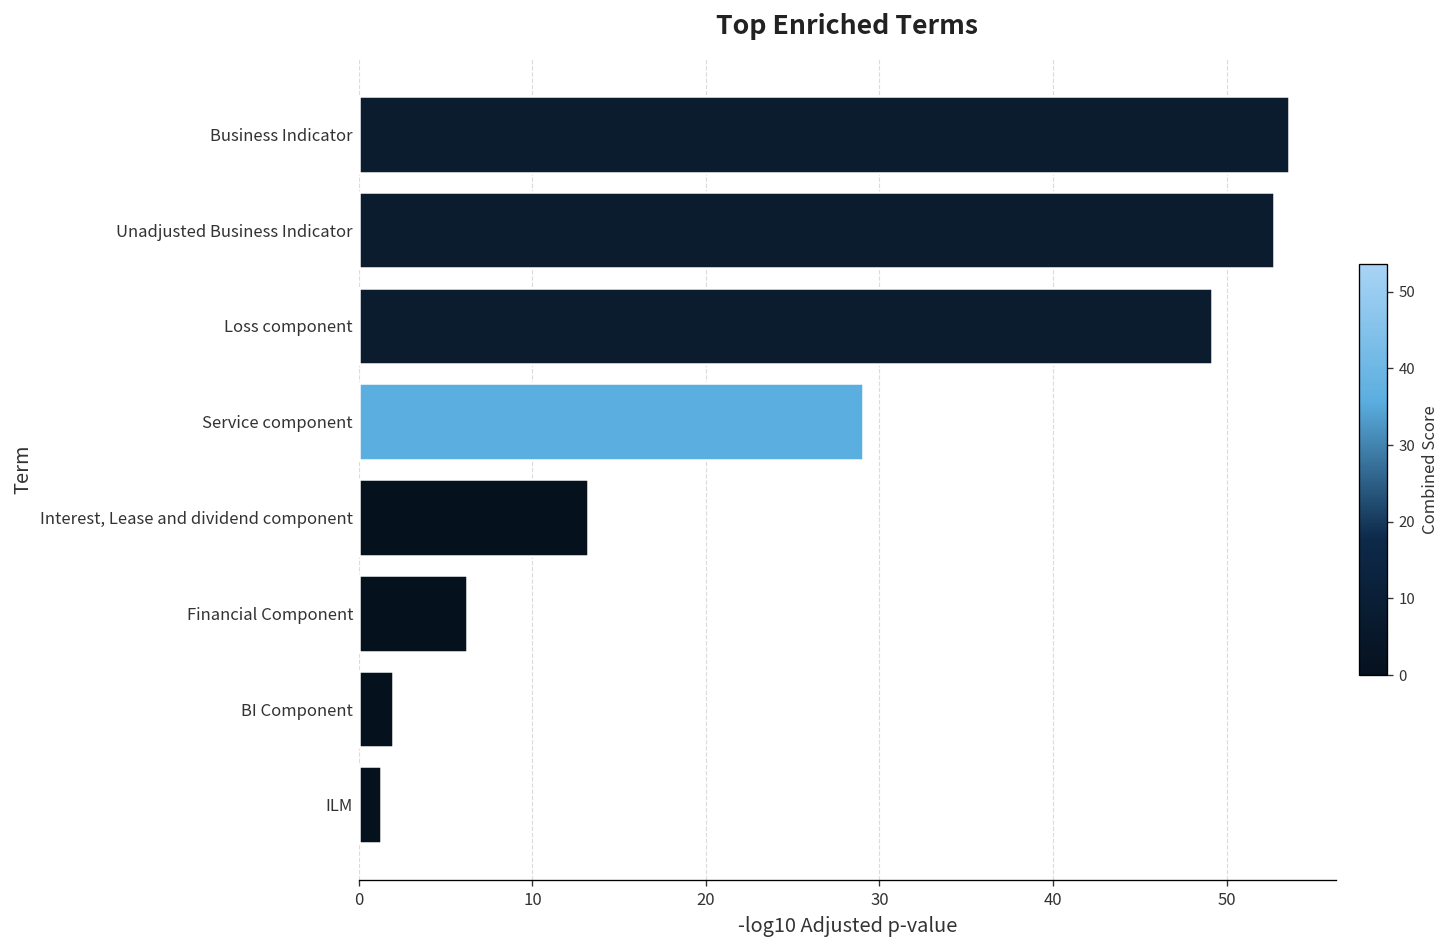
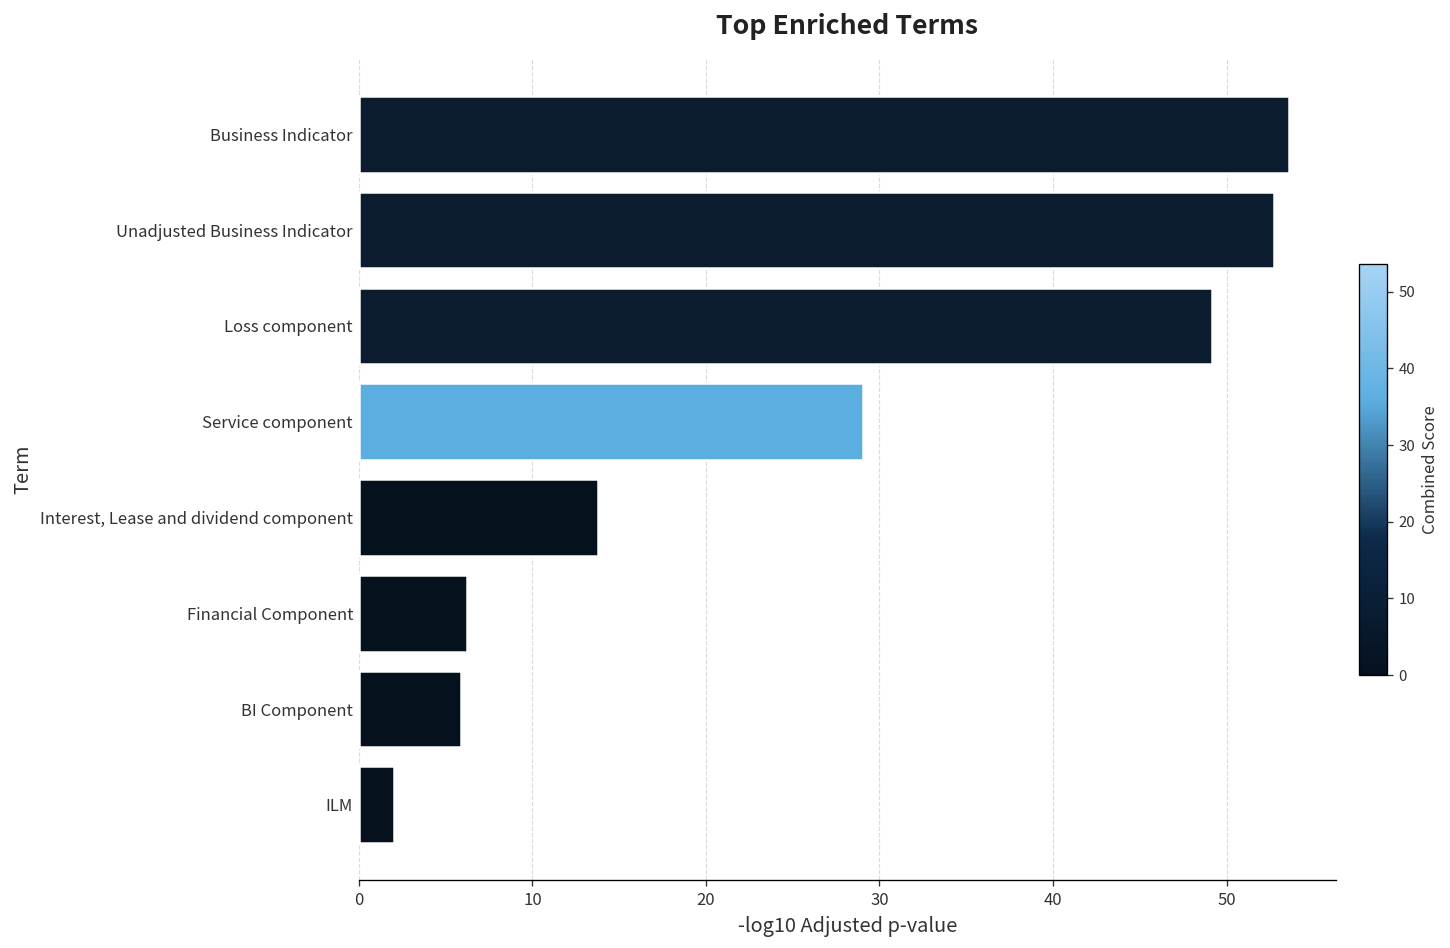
Interest, Lease and dividend component: 13.2 -> 13.8
BI Component: 2.0 -> 5.9
ILM: 1.3 -> 2.0
